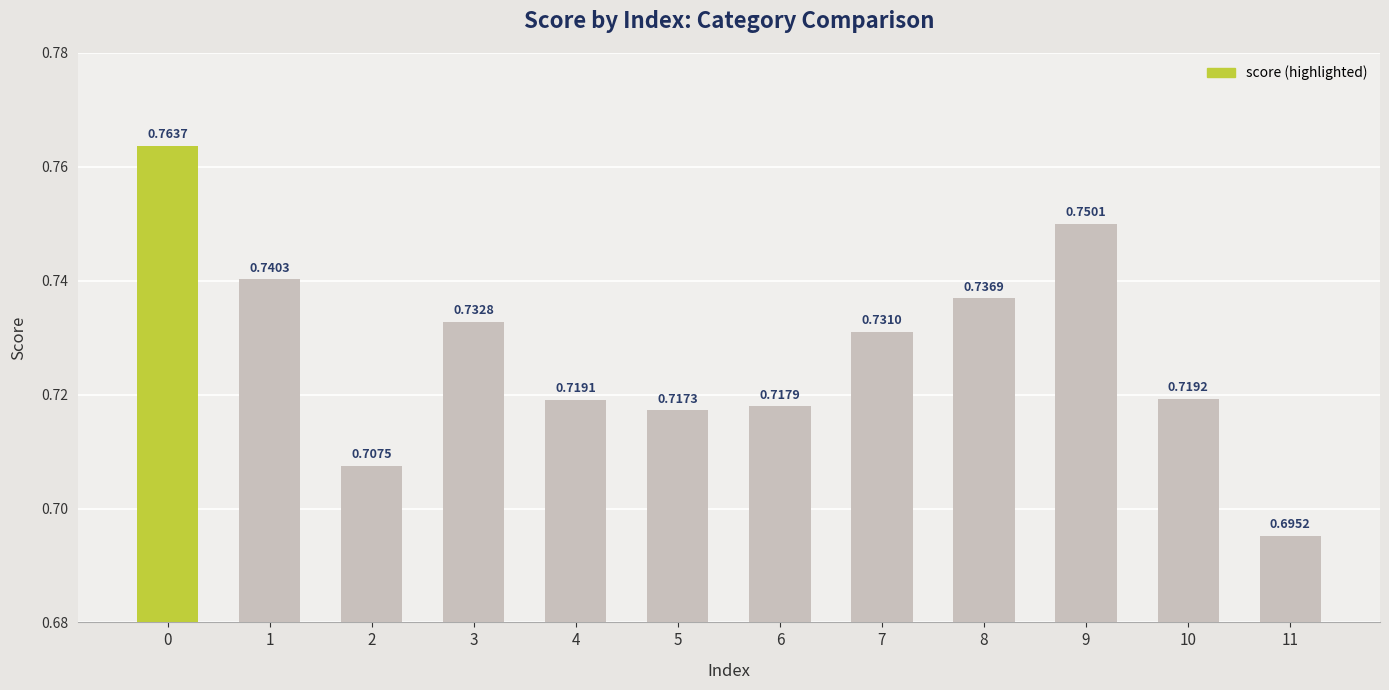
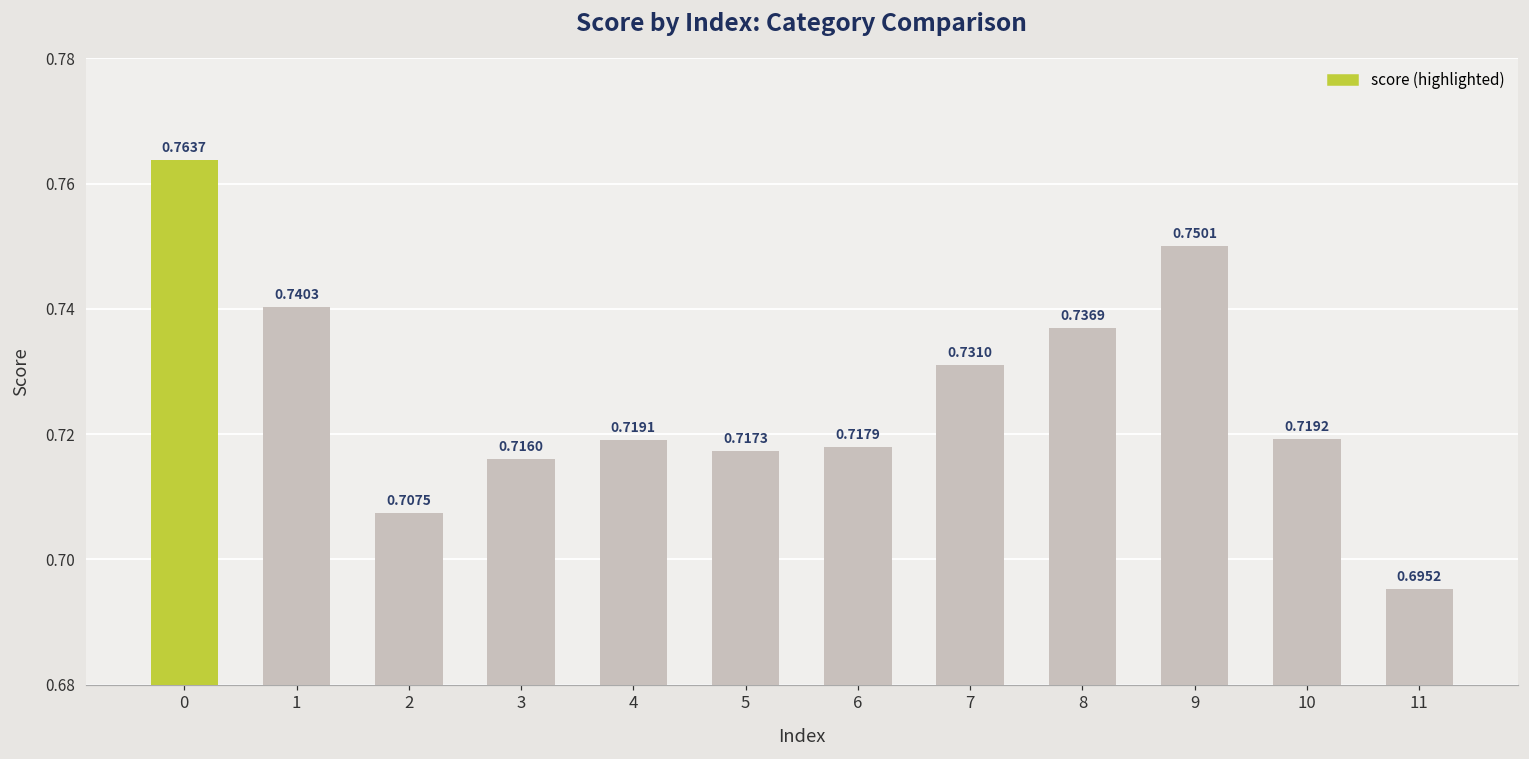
3: 0.7328 -> 0.7160
